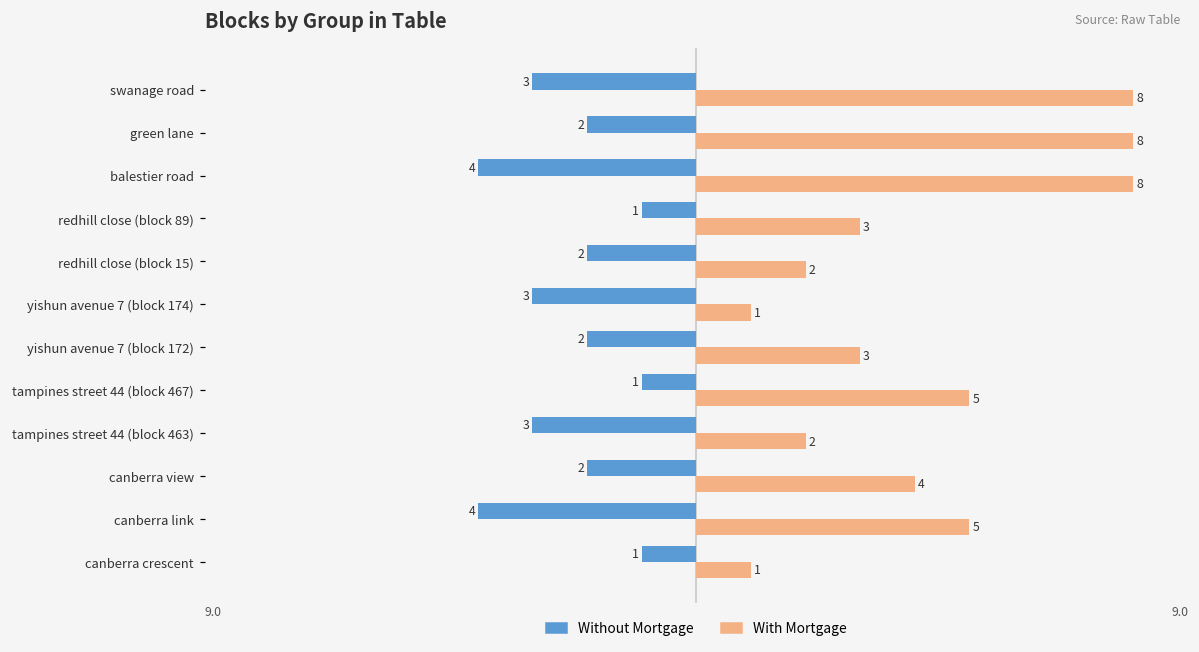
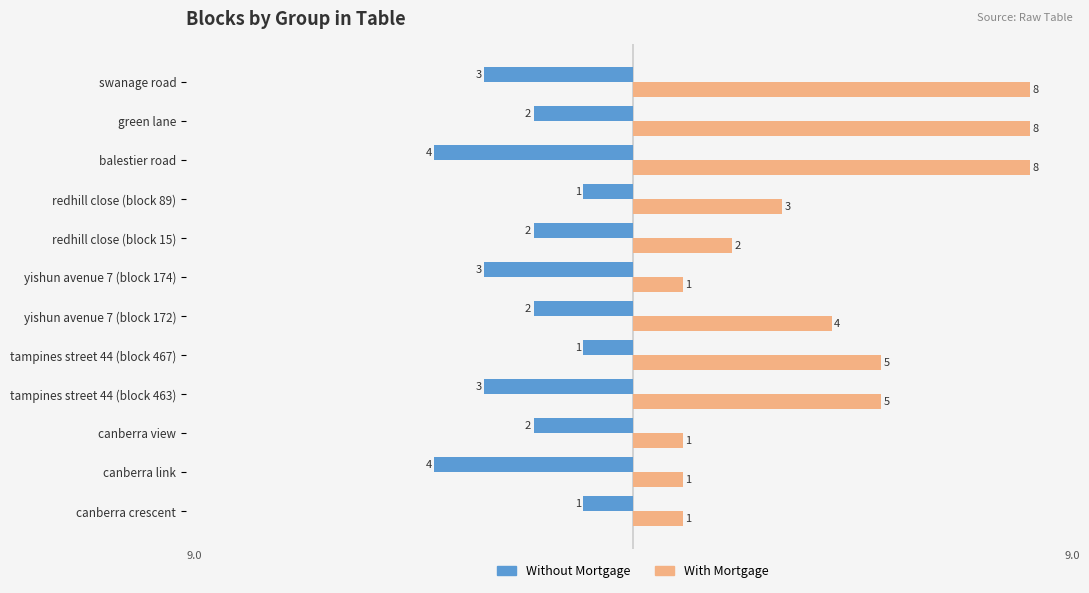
With Mortgage, yishun avenue 7 (block 172): 3 -> 4
With Mortgage, tampines street 44 (block 463): 2 -> 5
With Mortgage, canberra view: 4 -> 1
With Mortgage, canberra link: 5 -> 1
